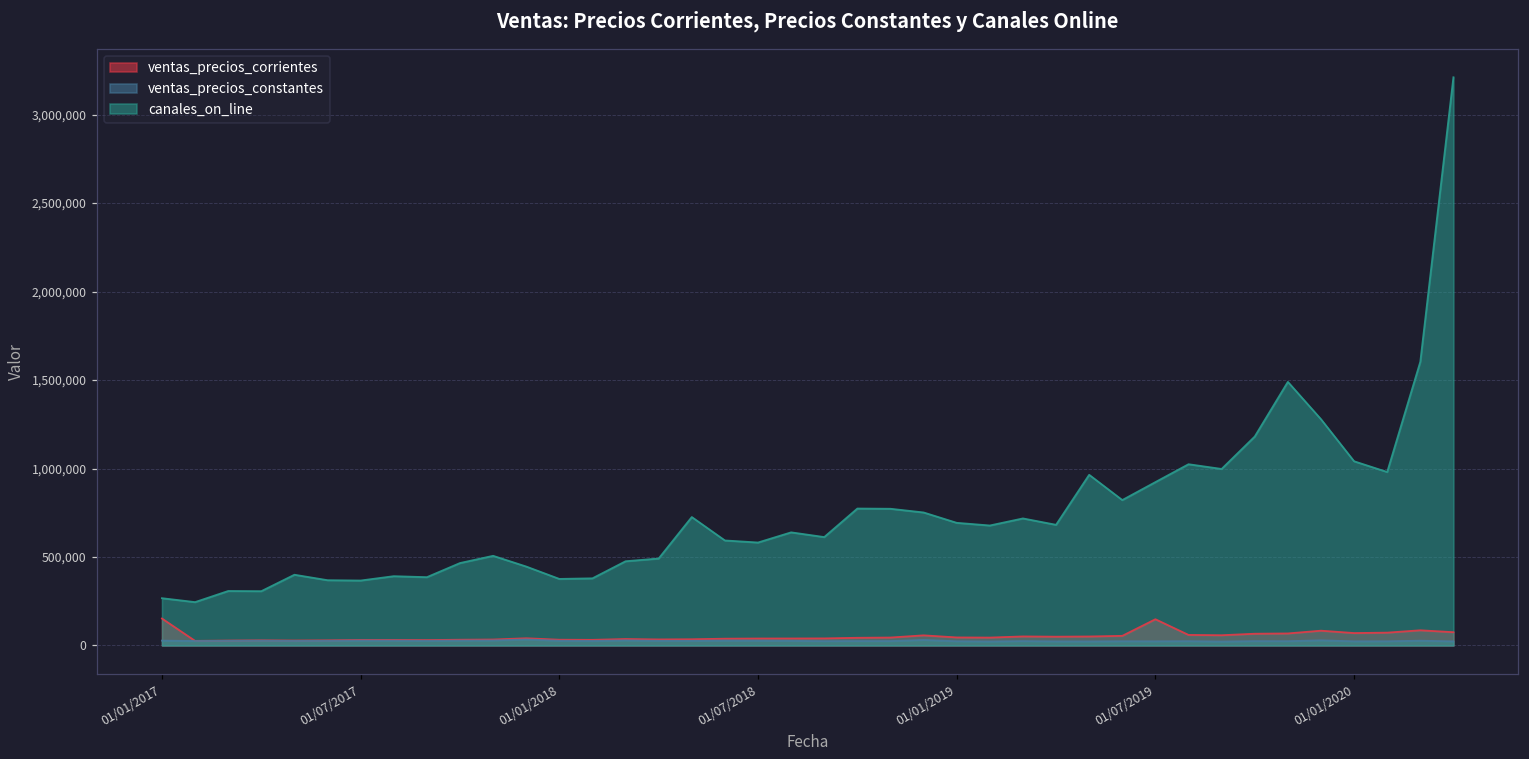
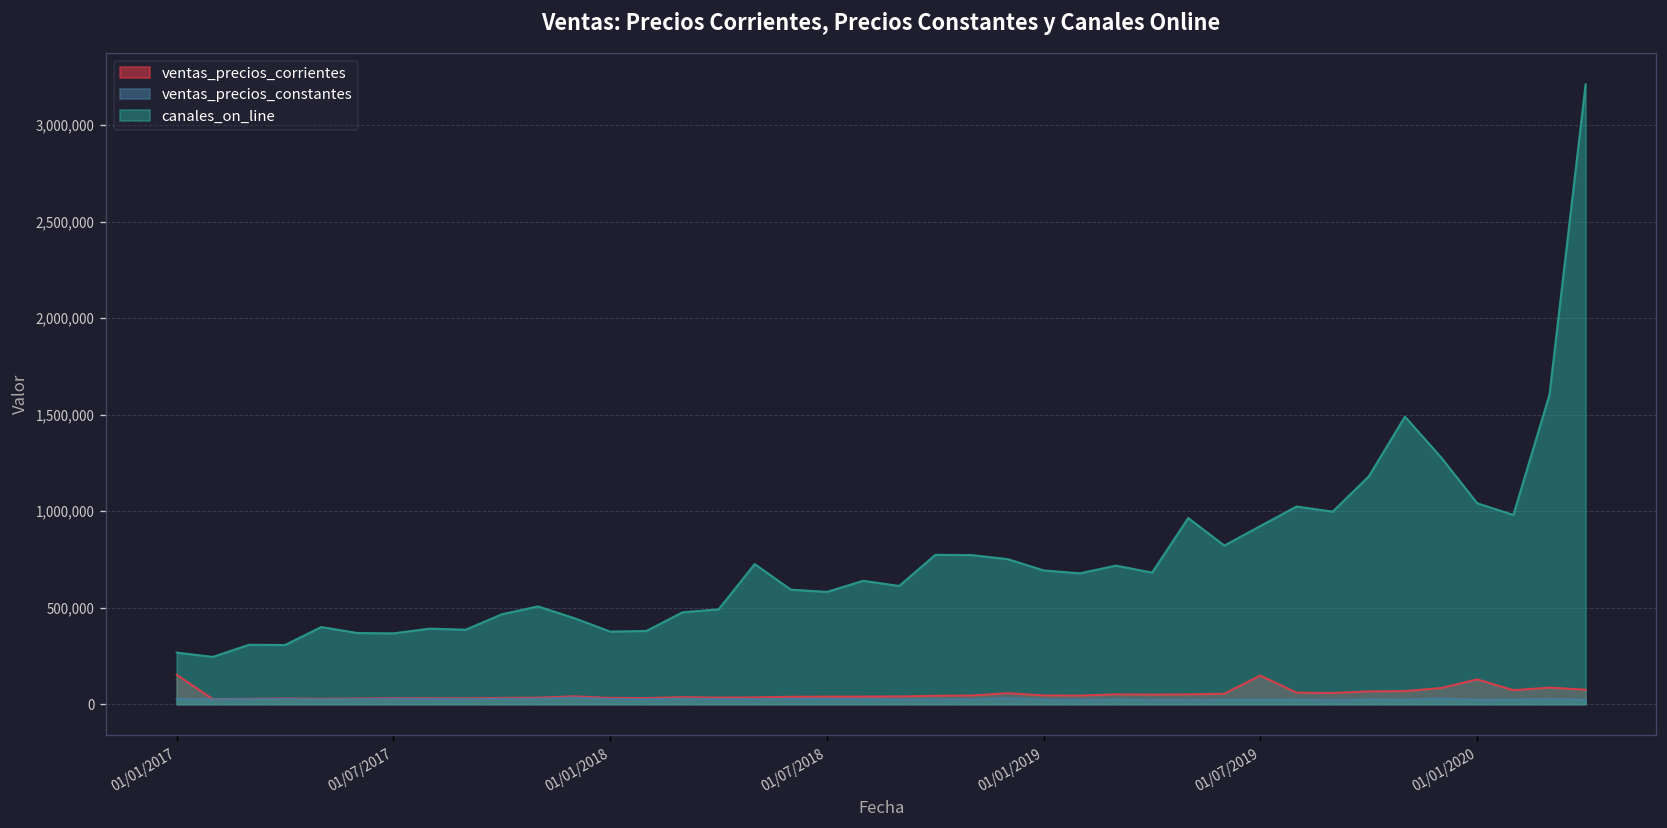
ventas_precios_corrientes, 01/01/2020: 70,000 -> 130,000
